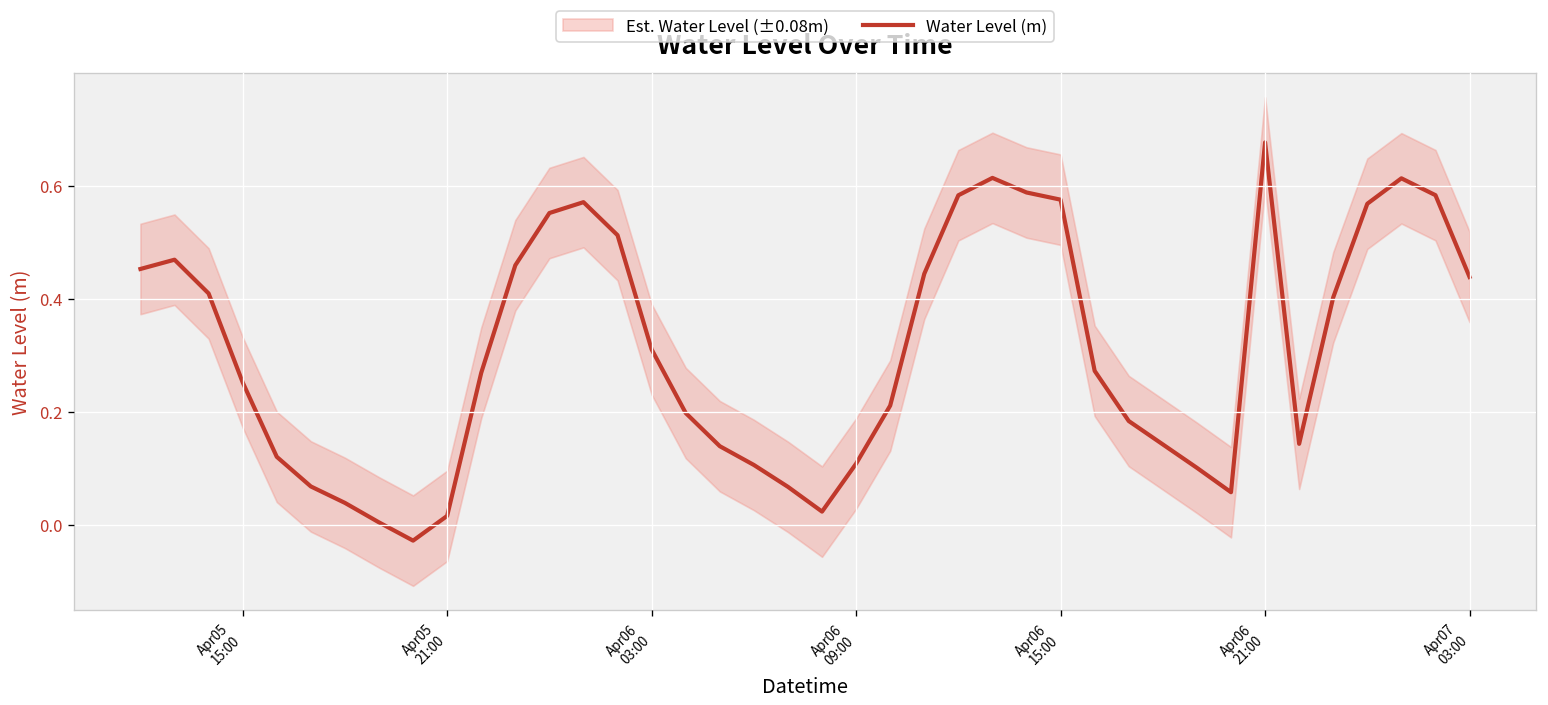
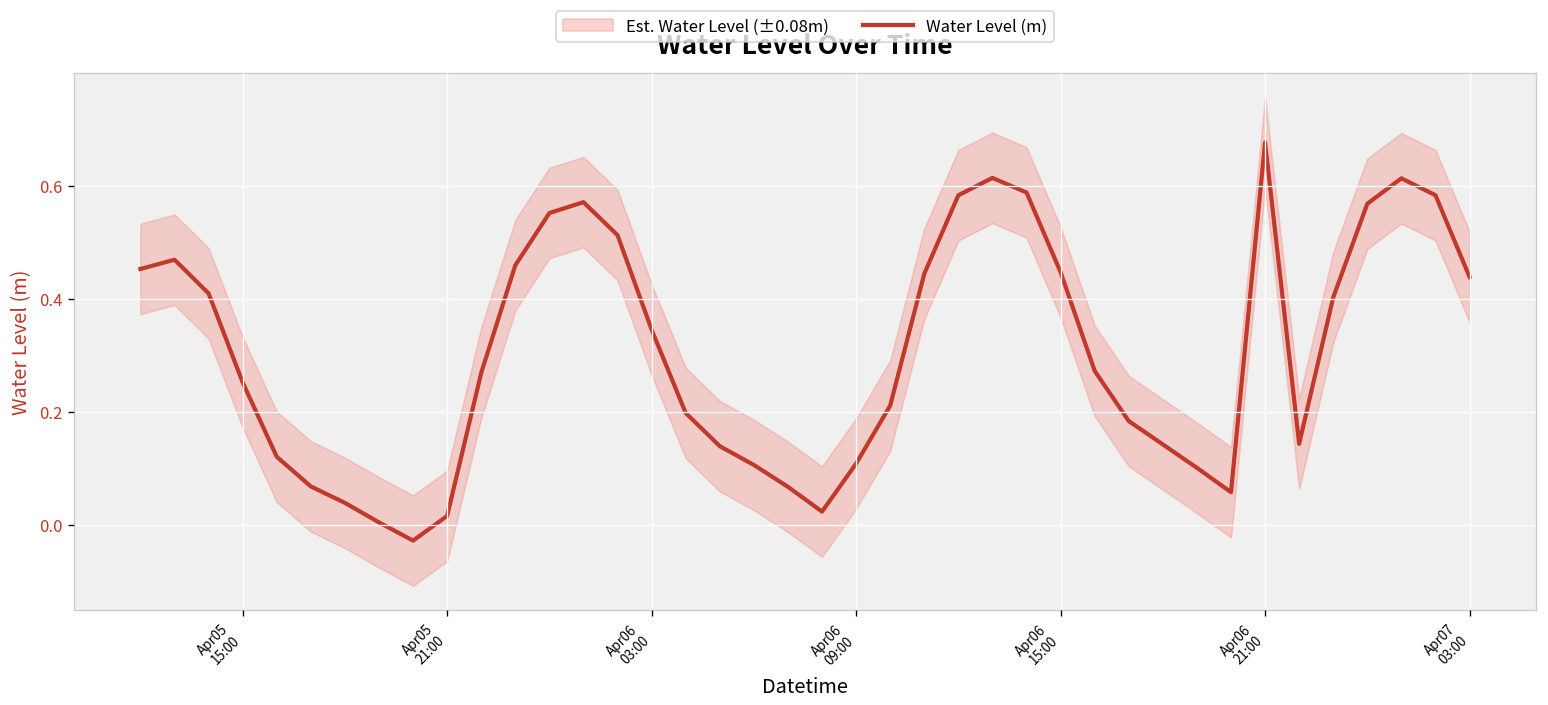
Water Level (m), Apr06 03:00: 0.31 -> 0.35
Water Level (m), Apr06 15:00: 0.58 -> 0.45
